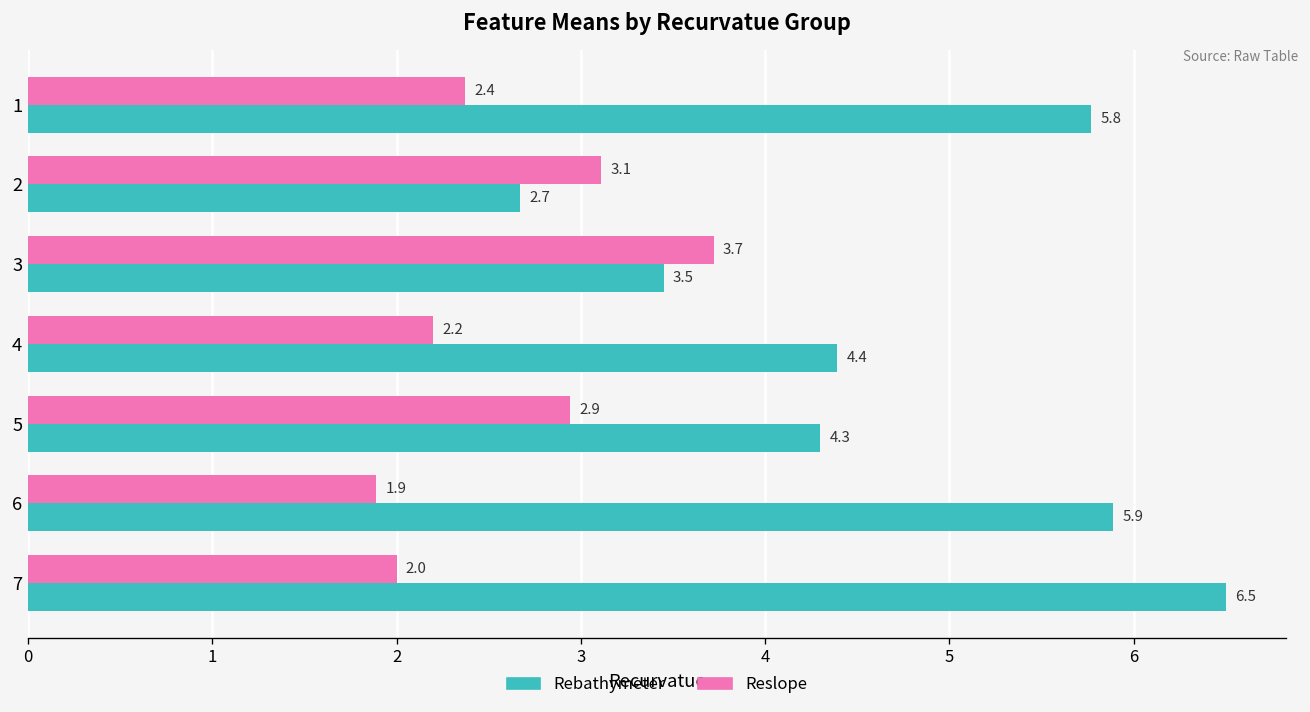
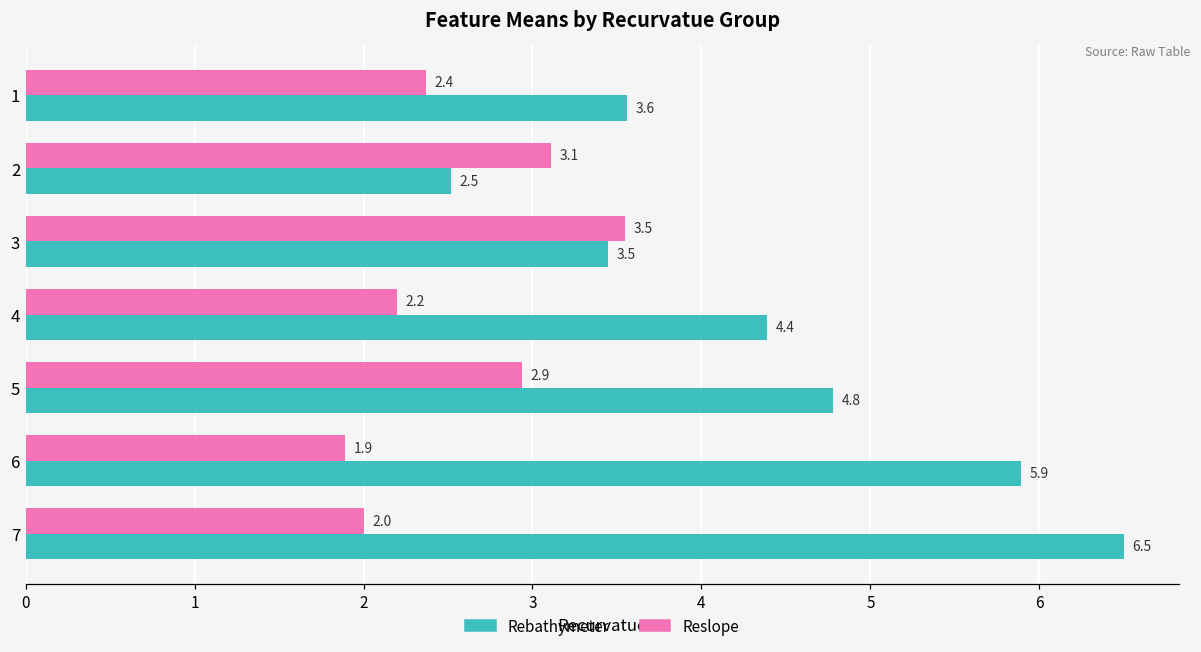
Rebathymeter, 1: 5.8 -> 3.6
Rebathymeter, 2: 2.7 -> 2.5
Reslope, 3: 3.7 -> 3.5
Rebathymeter, 5: 4.3 -> 4.8
